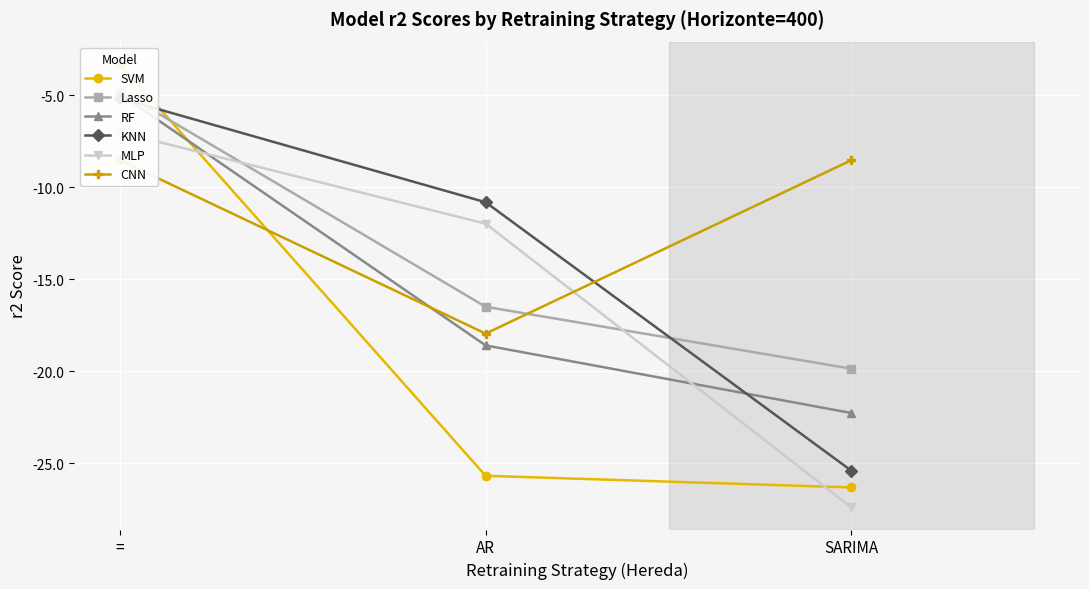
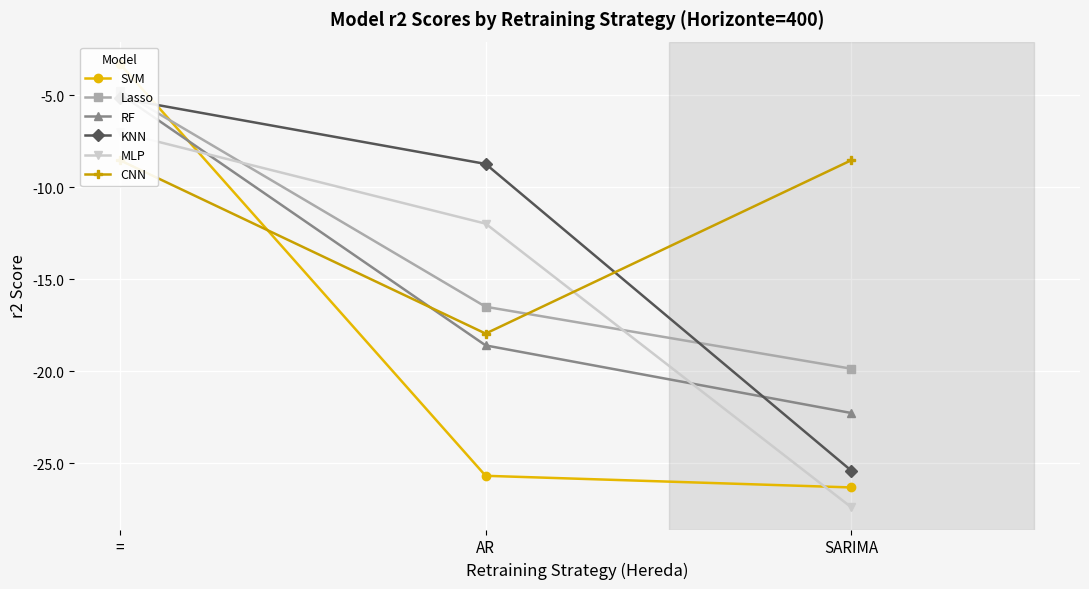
KNN, AR: -10.8 -> -8.7
